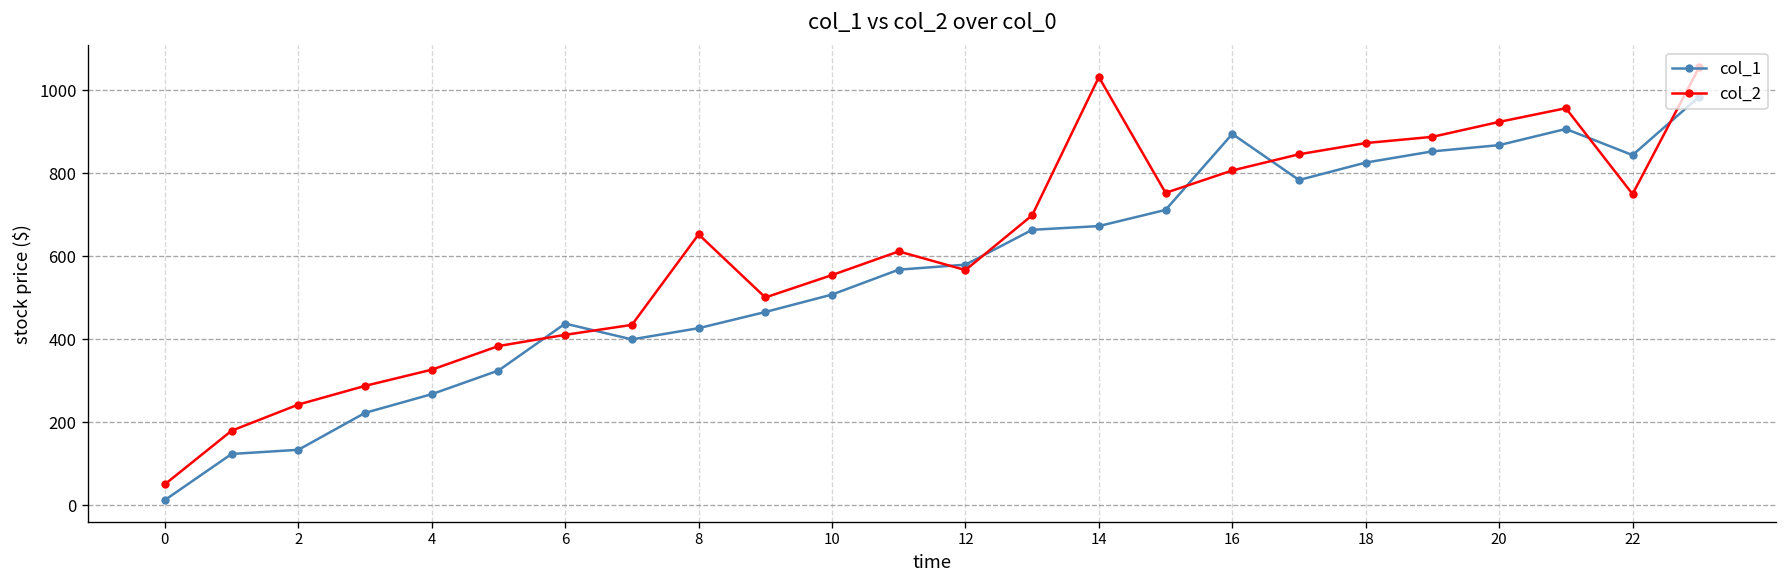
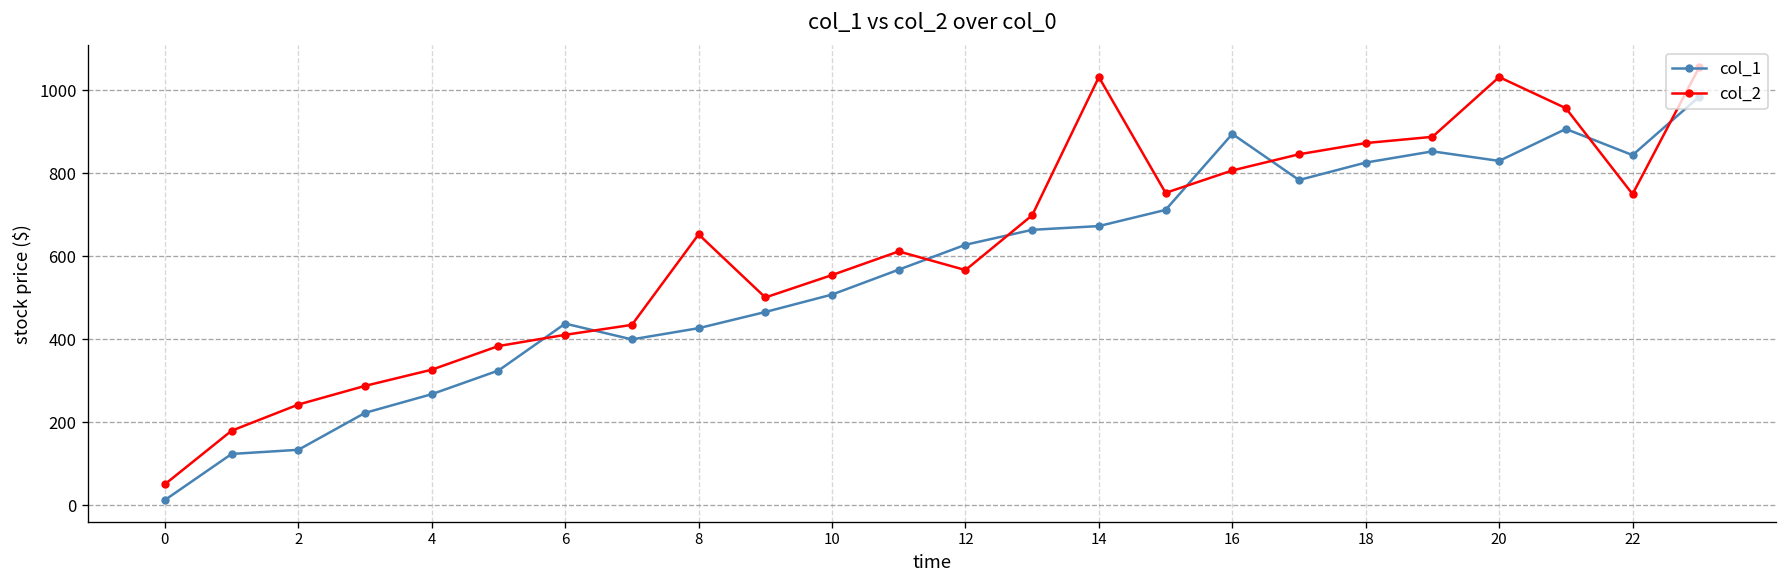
col_1, 12: 580 -> 630
col_1, 20: 870 -> 830
col_2, 20: 920 -> 1030
